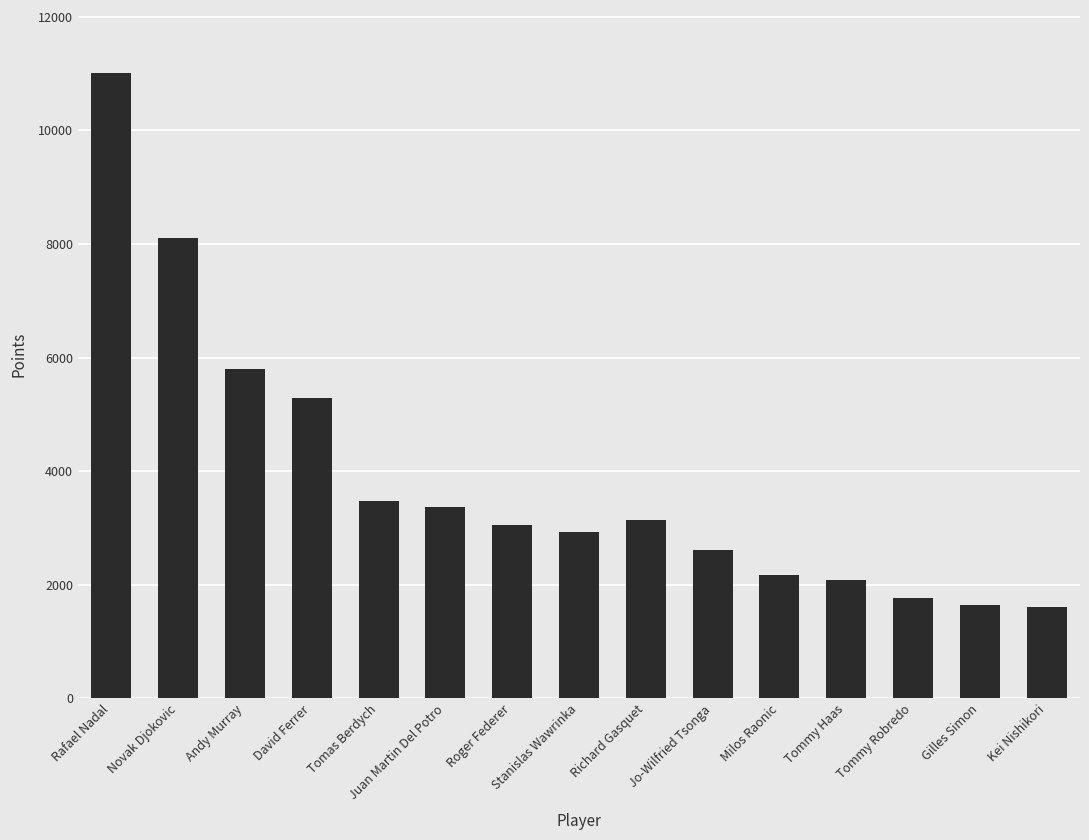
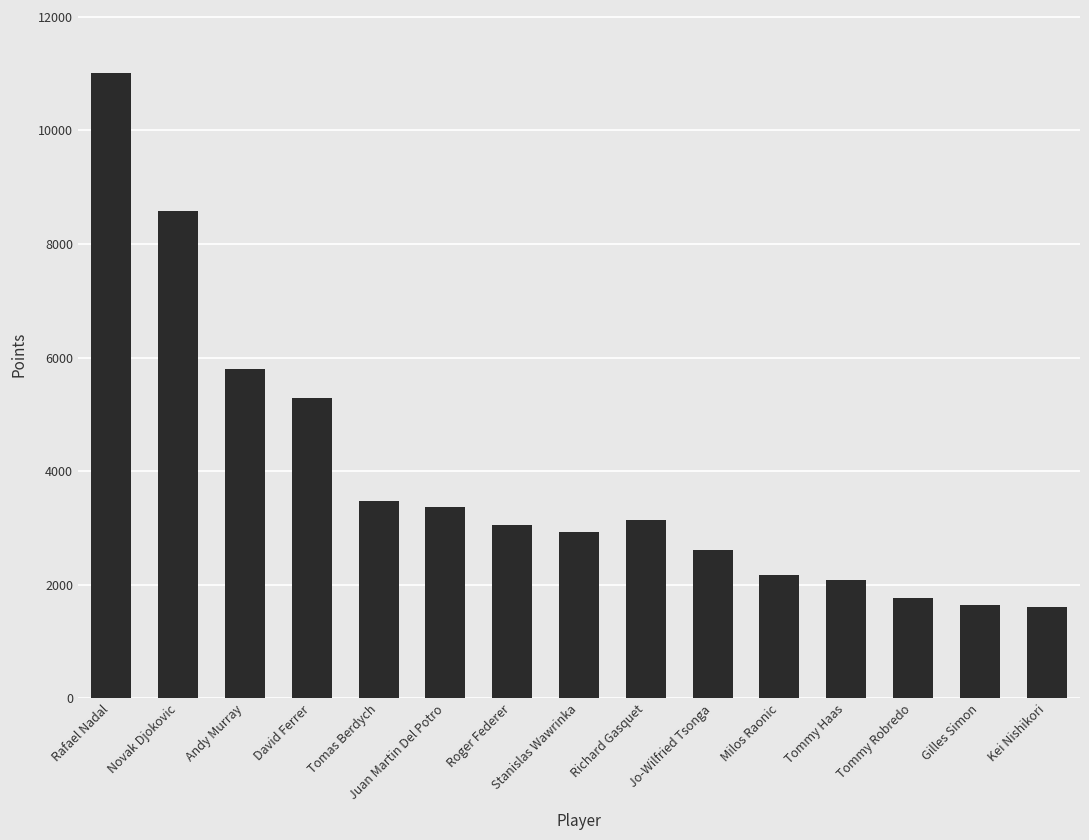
Novak Djokovic: 8100 -> 8600
